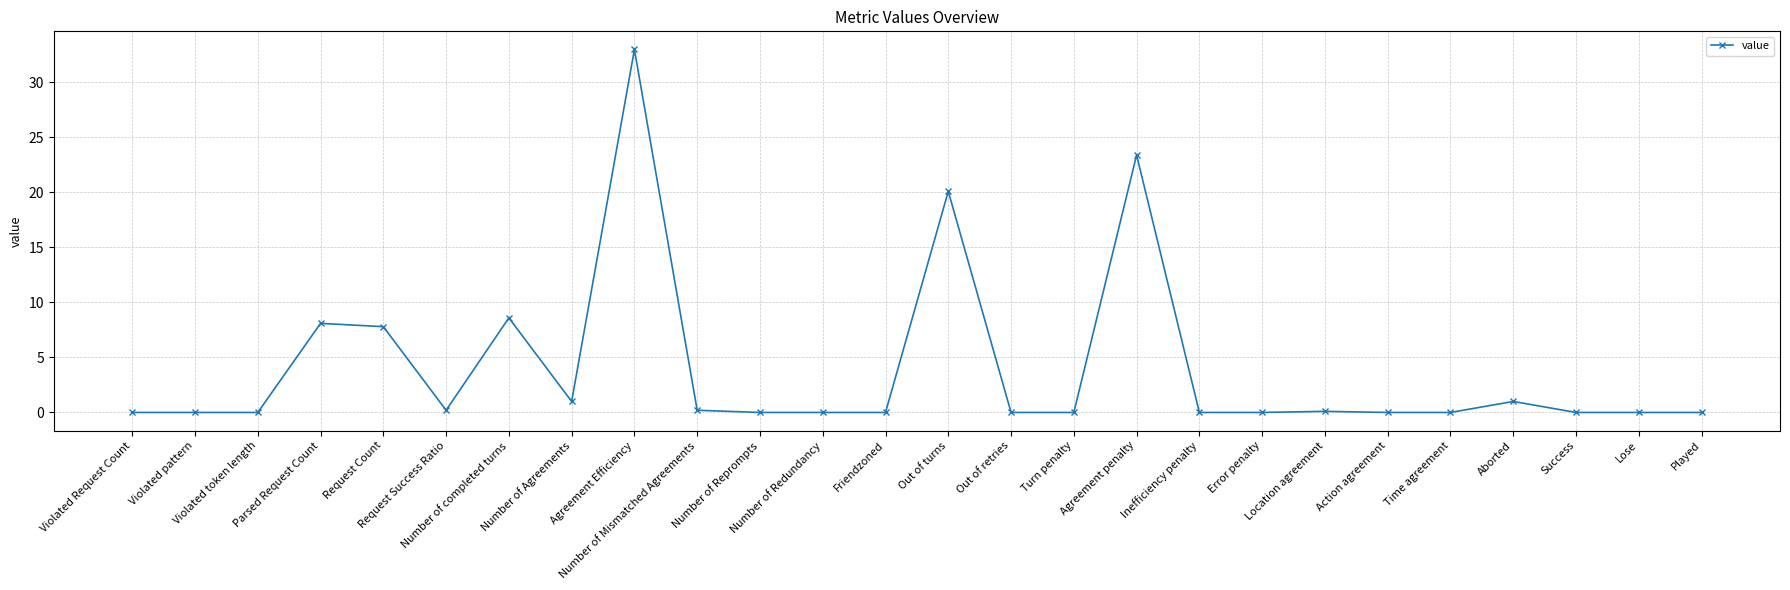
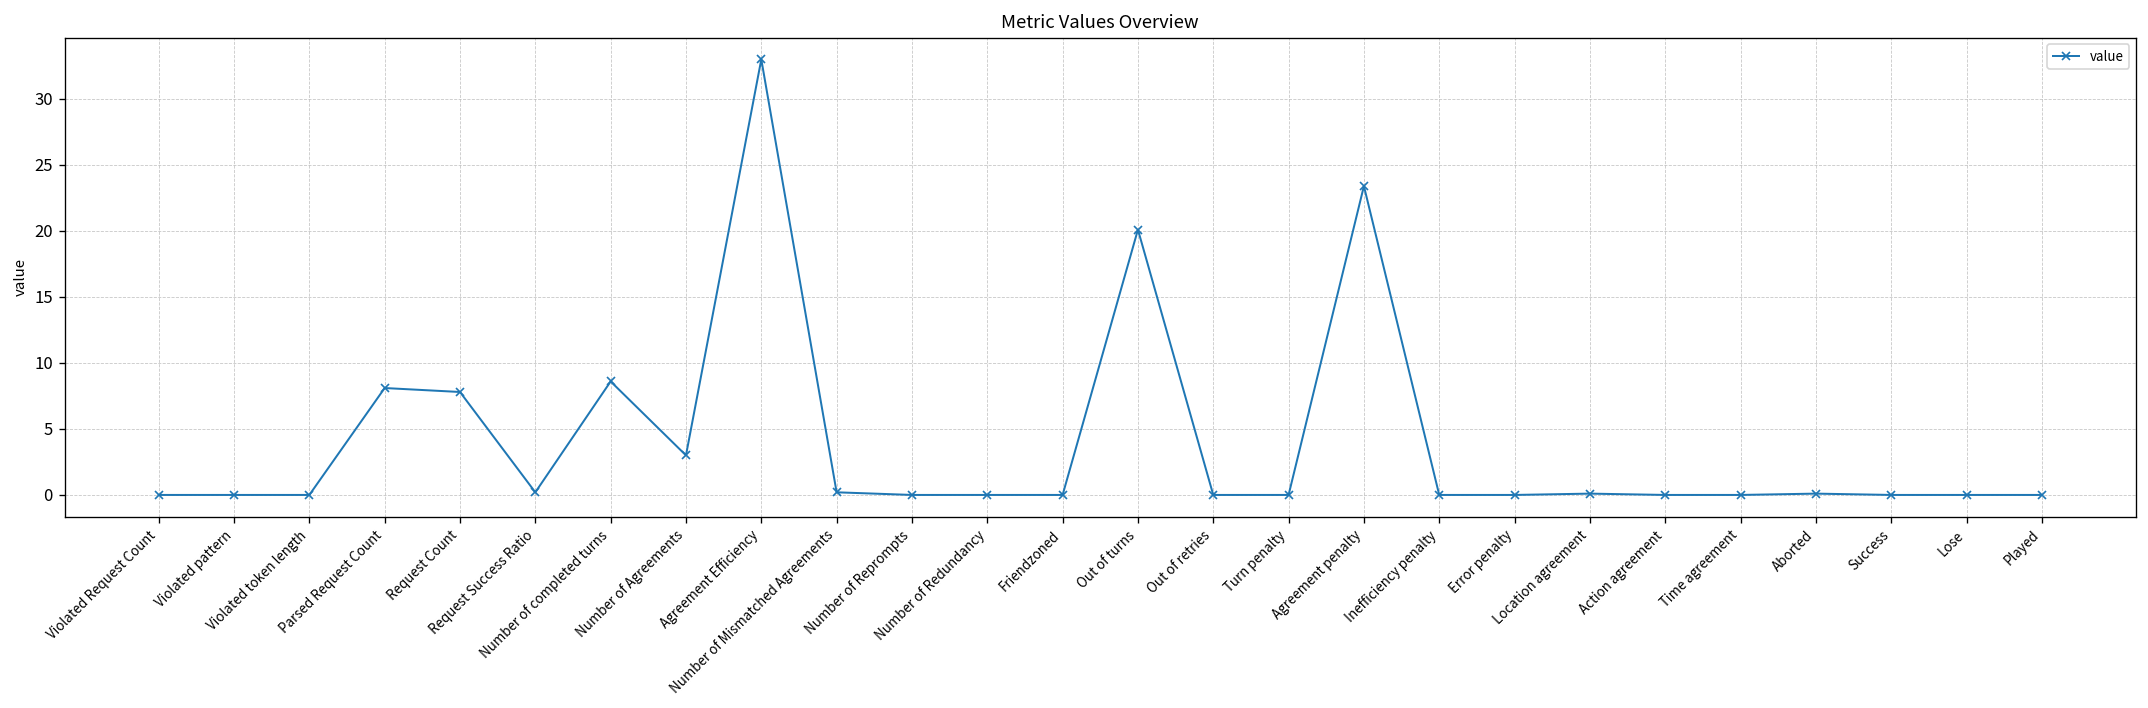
Number of Agreements: 1 -> 3
Aborted: 1.0 -> 0.1
